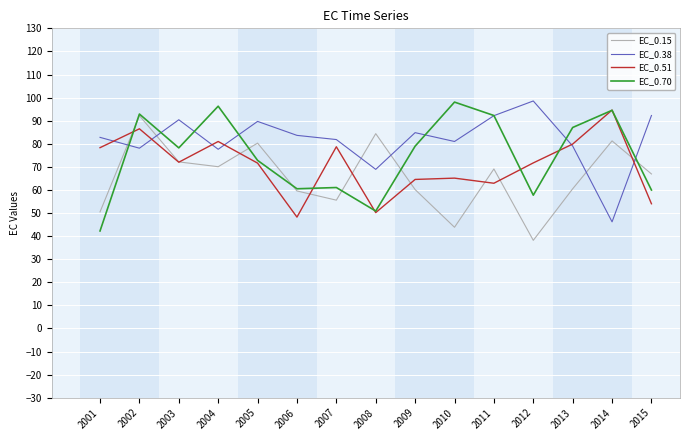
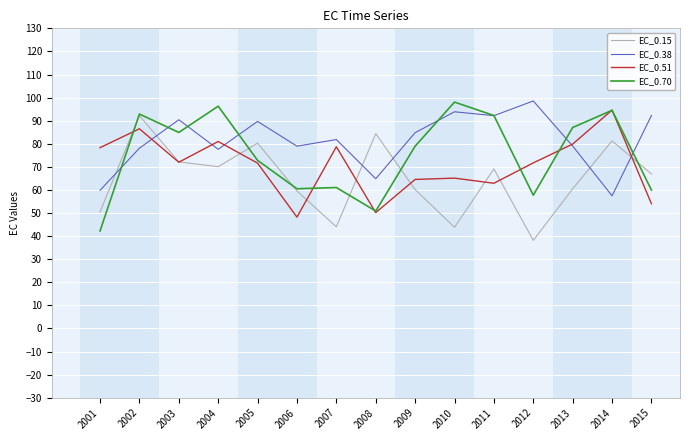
EC_0.38, 2001: 83 -> 60
EC_0.70, 2003: 78 -> 85
EC_0.38, 2006: 84 -> 79
EC_0.15, 2007: 56 -> 44
EC_0.38, 2008: 69 -> 65
EC_0.38, 2010: 81 -> 94
EC_0.38, 2014: 46 -> 57
